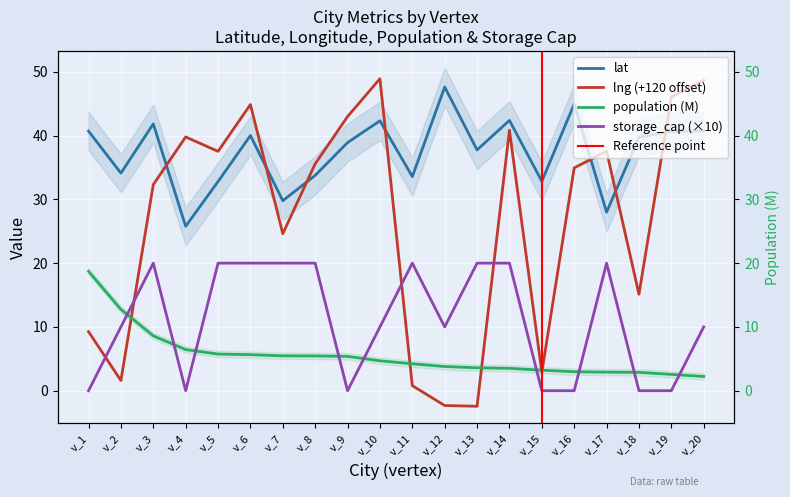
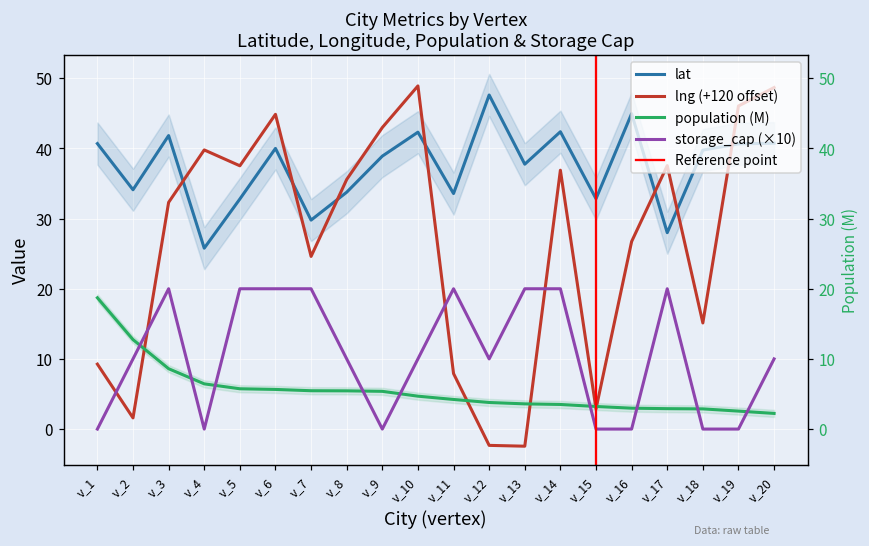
storage_cap (×10), v_8: 20 -> 10
lng (+120 offset), v_11: 1 -> 8
lng (+120 offset), v_14: 41 -> 37
lng (+120 offset), v_16: 35 -> 27
